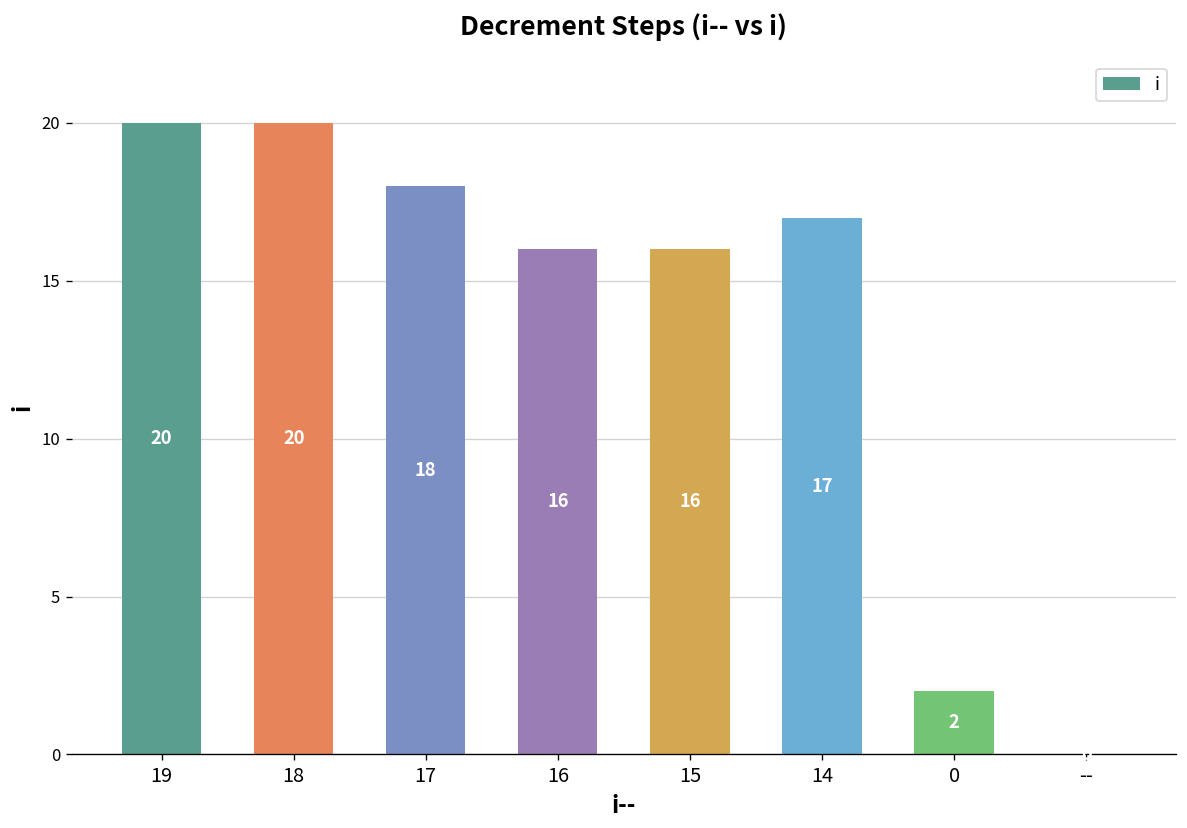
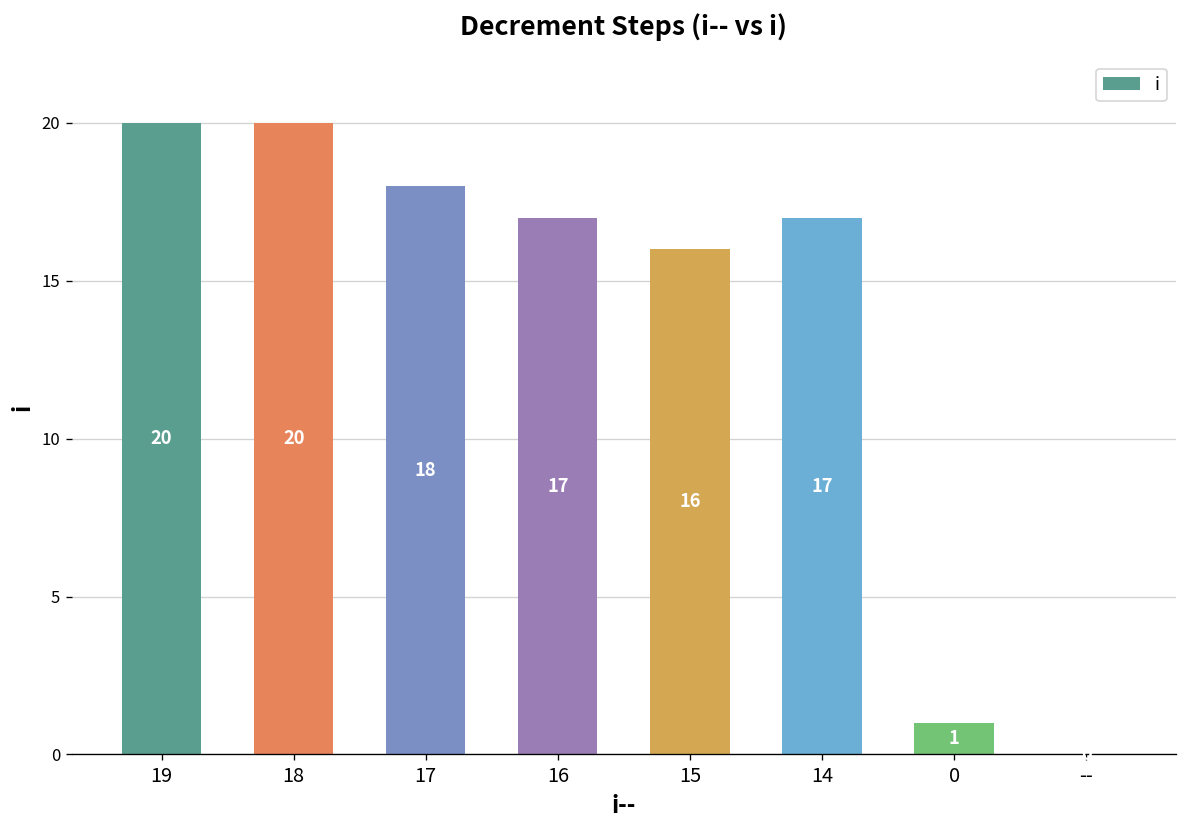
16: 16 -> 17
0: 2 -> 1
